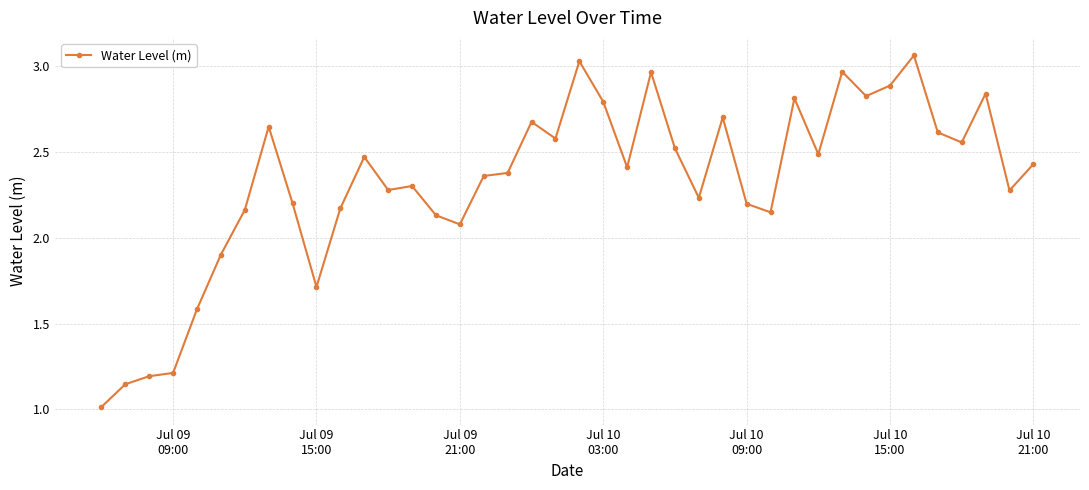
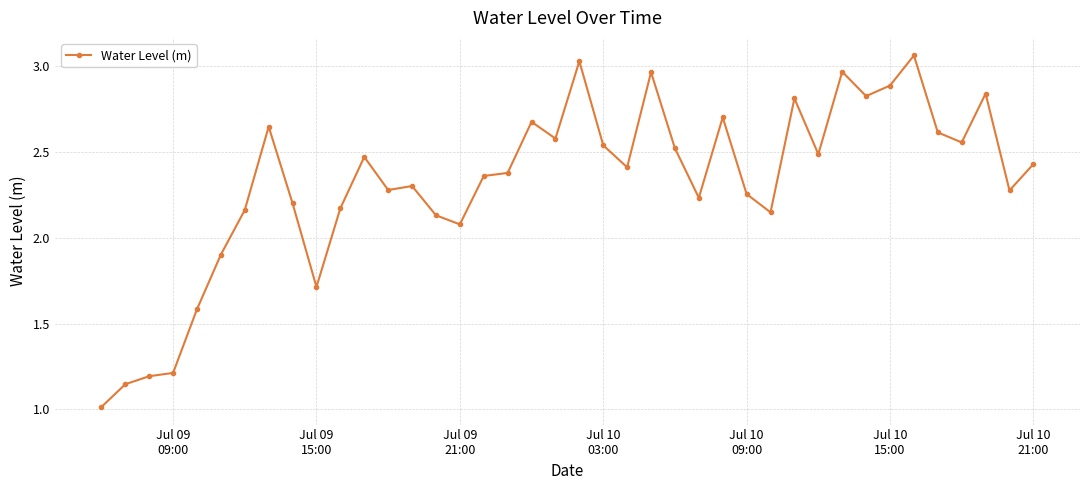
Jul 10 03:00: 2.79 -> 2.54
Jul 10 09:00: 2.20 -> 2.26
